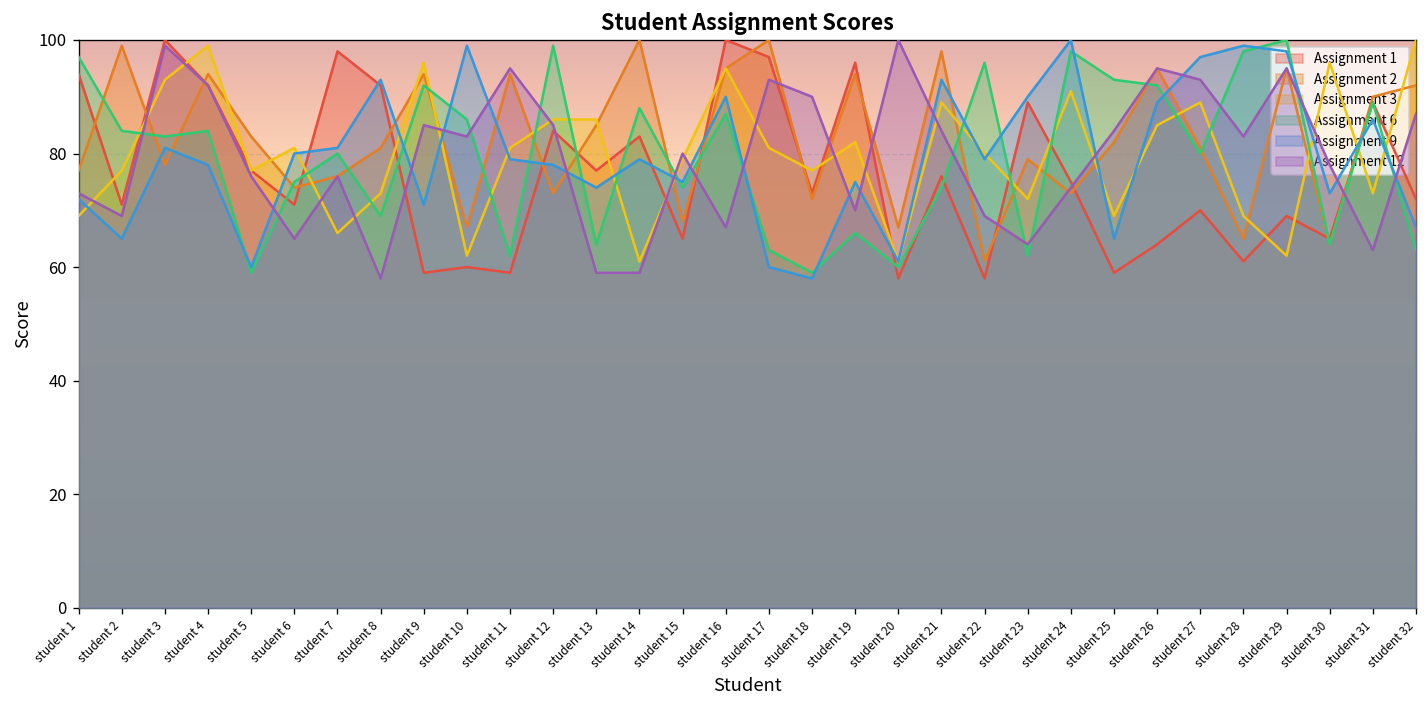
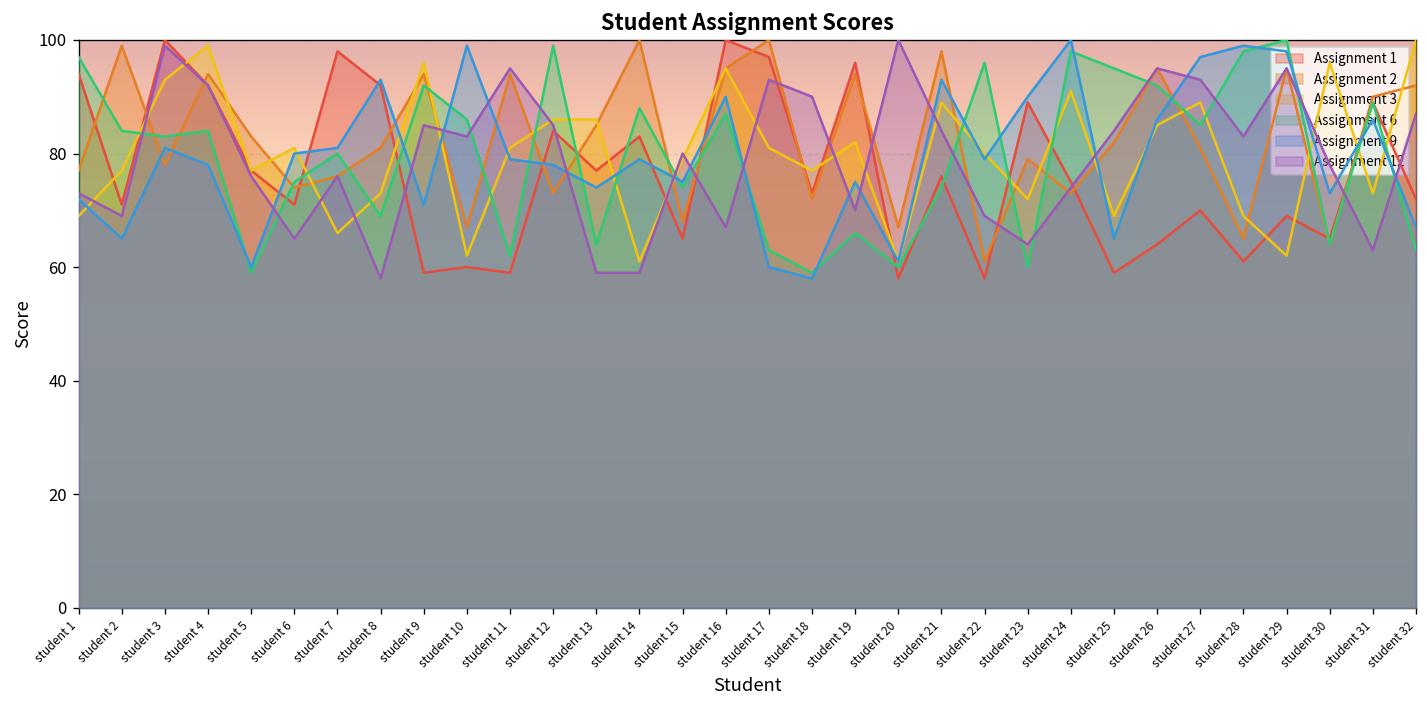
Assignment 6, student 23: 62 -> 60
Assignment 6, student 25: 93 -> 95
Assignment 9, student 26: 89 -> 86
Assignment 6, student 27: 80 -> 85
